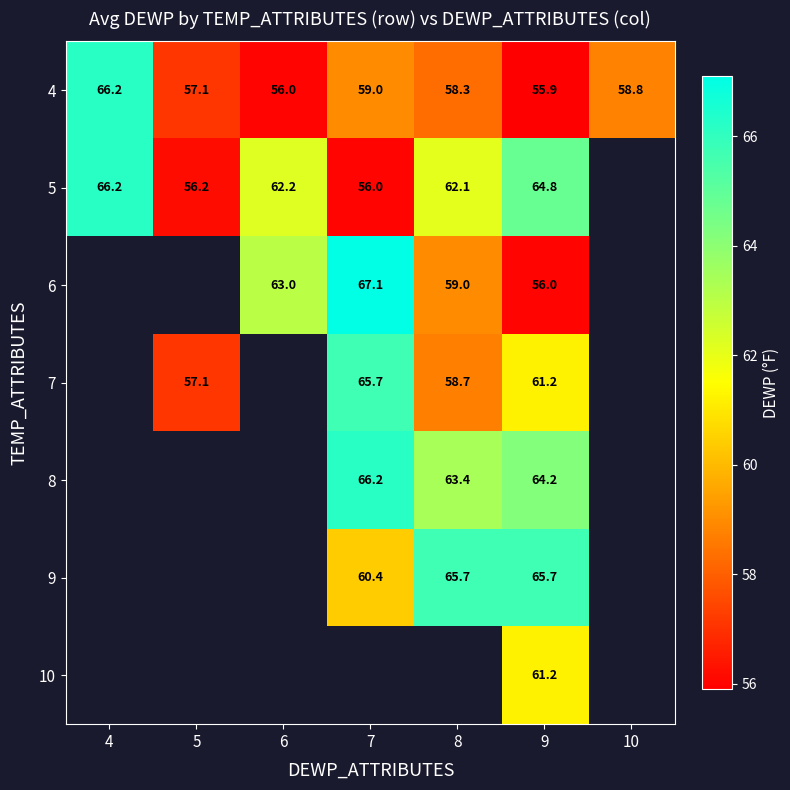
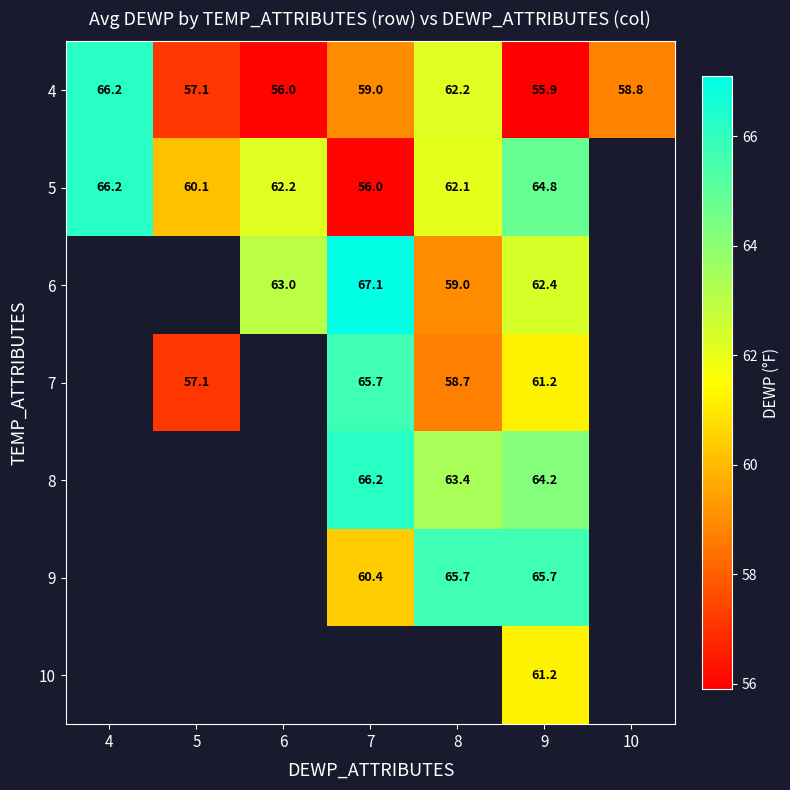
4, 8: 58.3 -> 62.2
5, 5: 56.2 -> 60.1
6, 9: 56.0 -> 62.4
